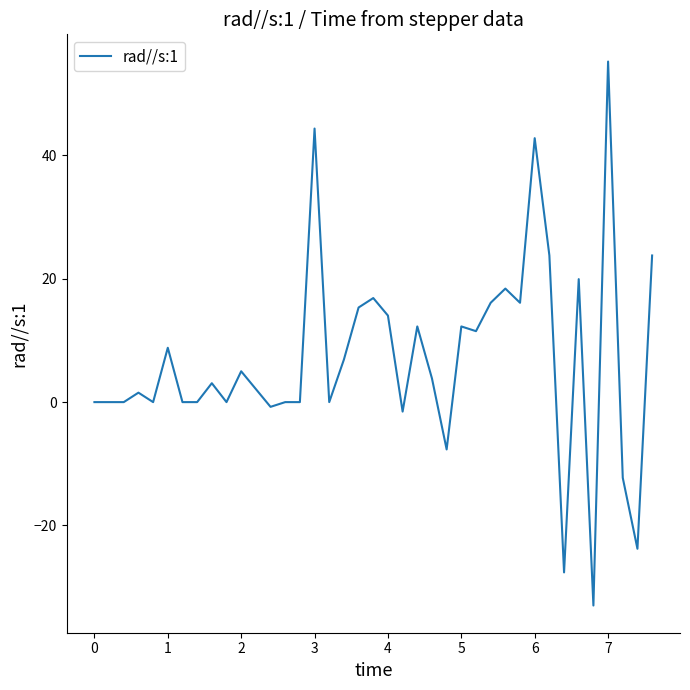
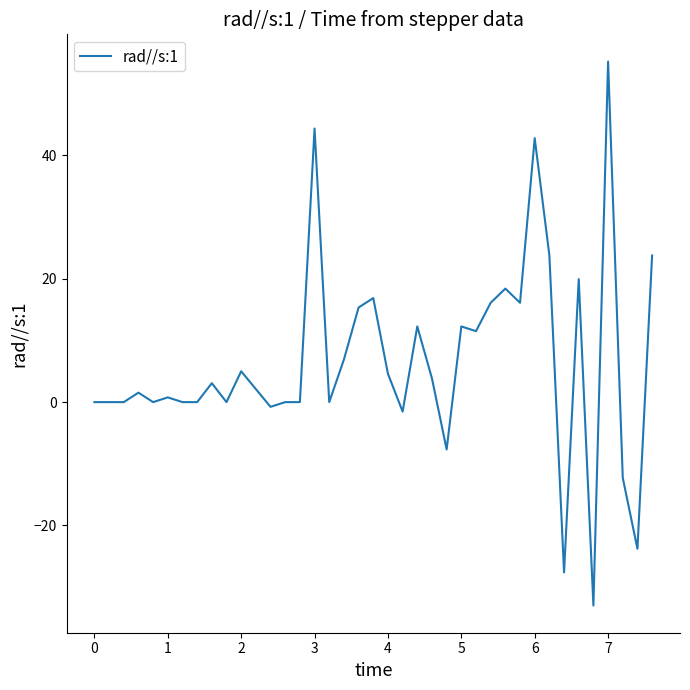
1: 9 -> 1
4: 14 -> 5
